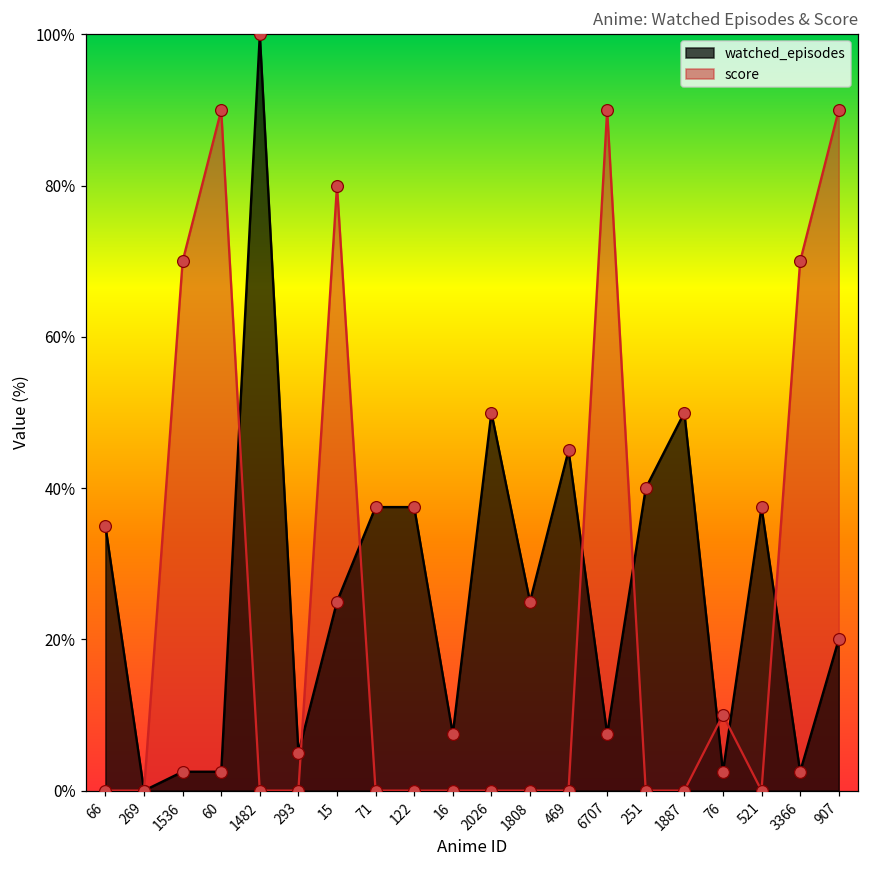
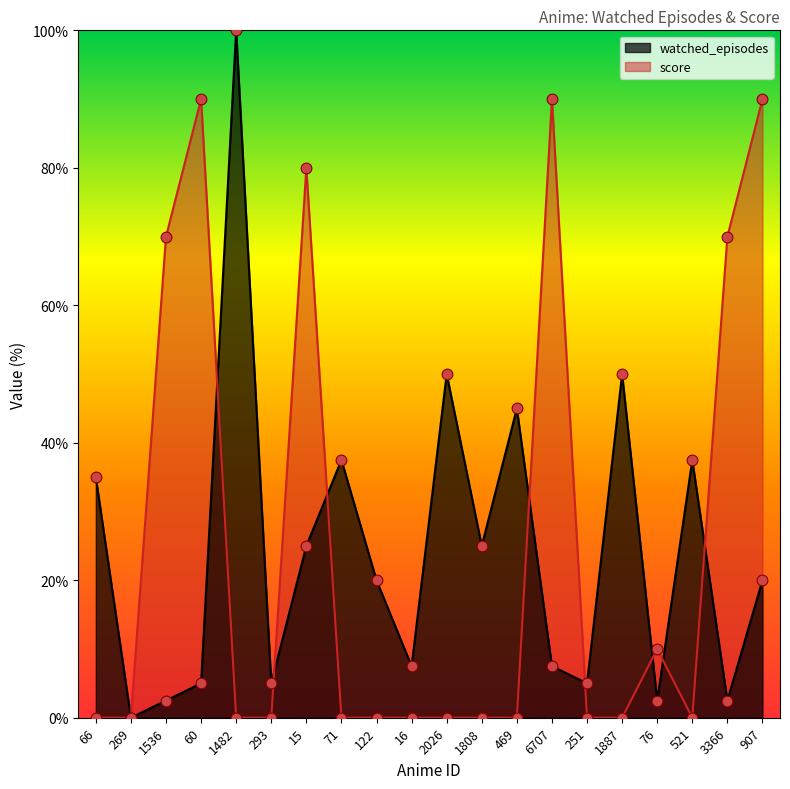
watched_episodes, 60: 3% -> 5%
watched_episodes, 122: 38% -> 20%
watched_episodes, 251: 40% -> 5%
